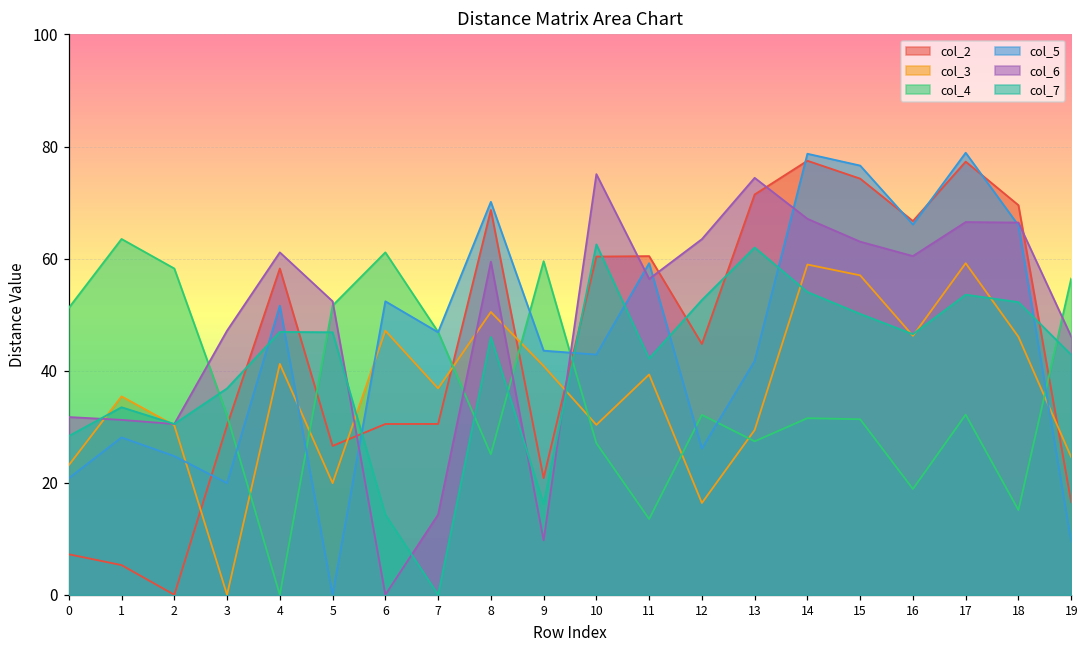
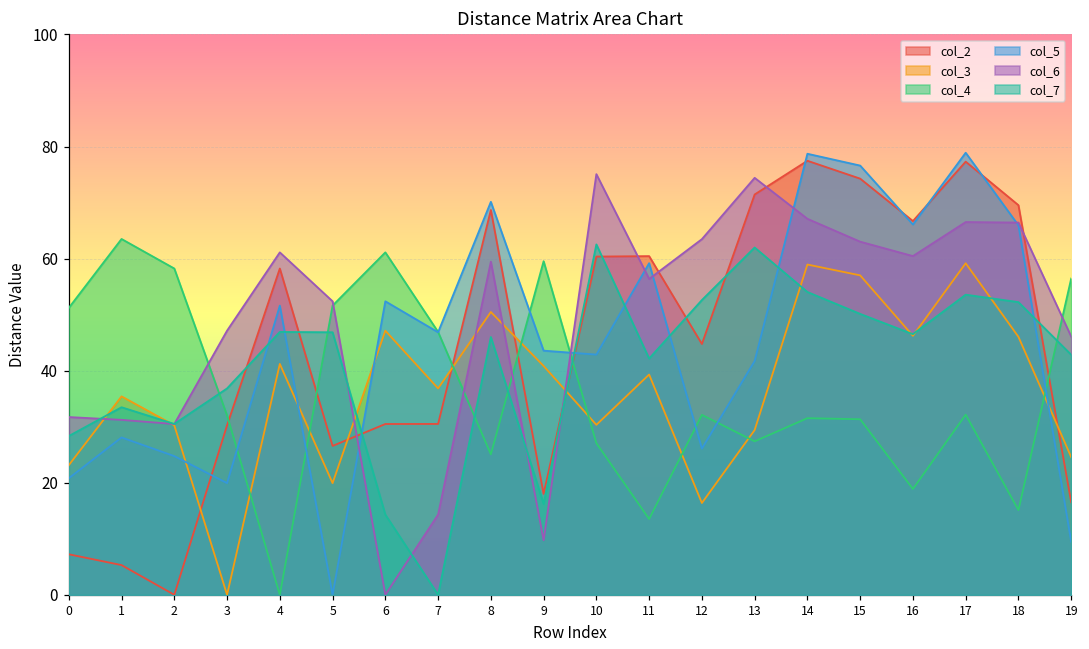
col_2, 9: 21 -> 18
